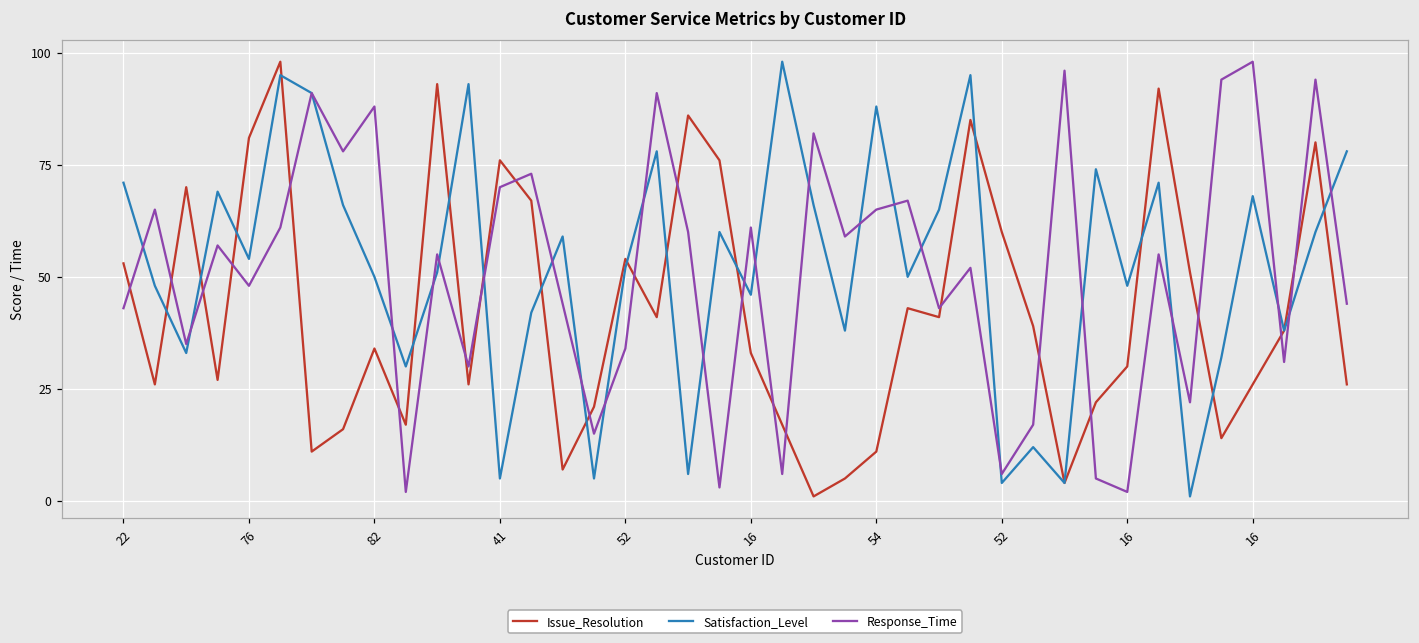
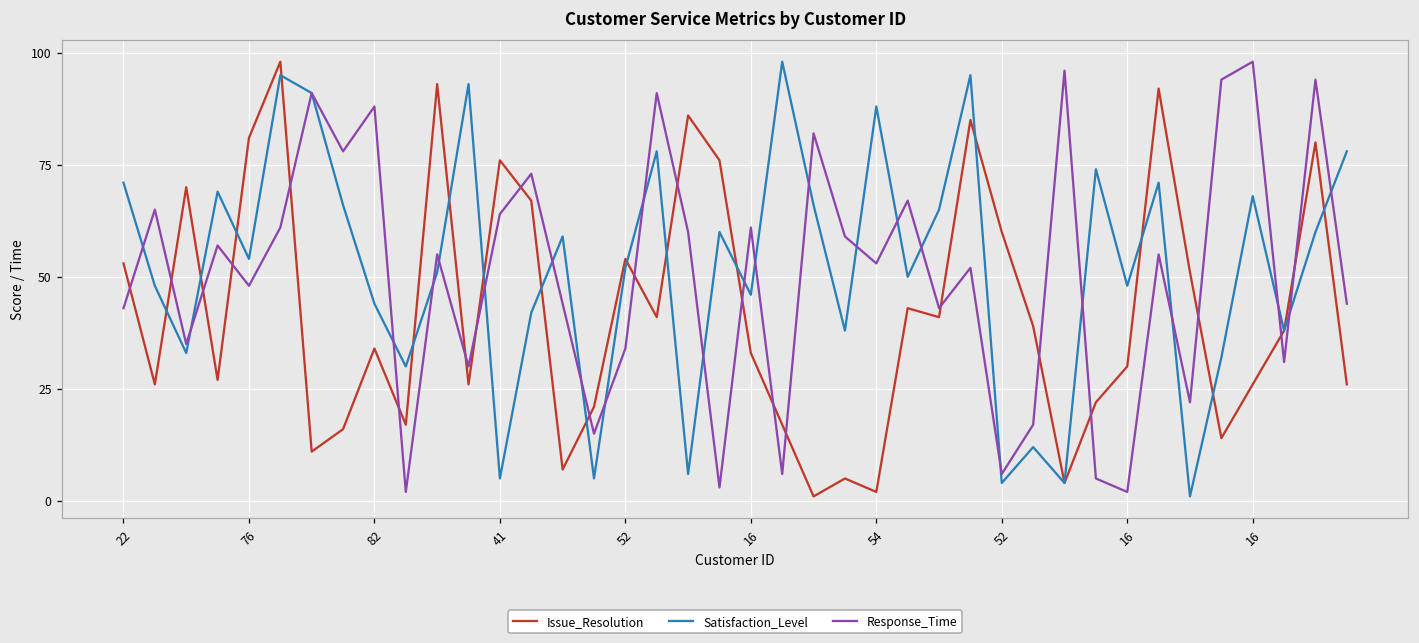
Satisfaction_Level, 82: 50 -> 44
Response_Time, 41: 70 -> 64
Issue_Resolution, 54: 11 -> 2
Response_Time, 54: 65 -> 53
